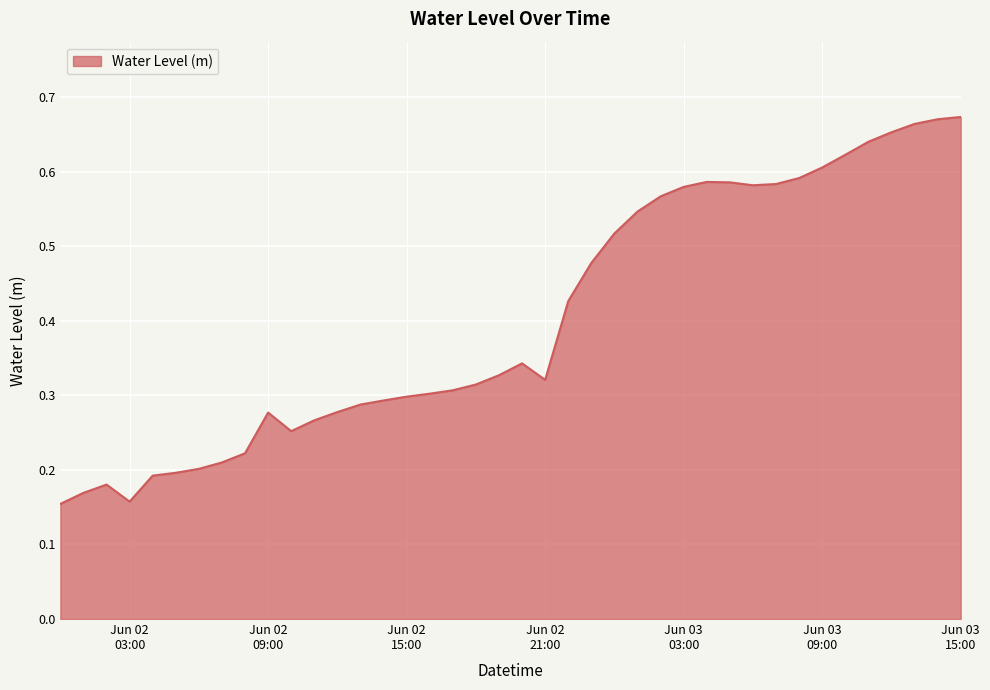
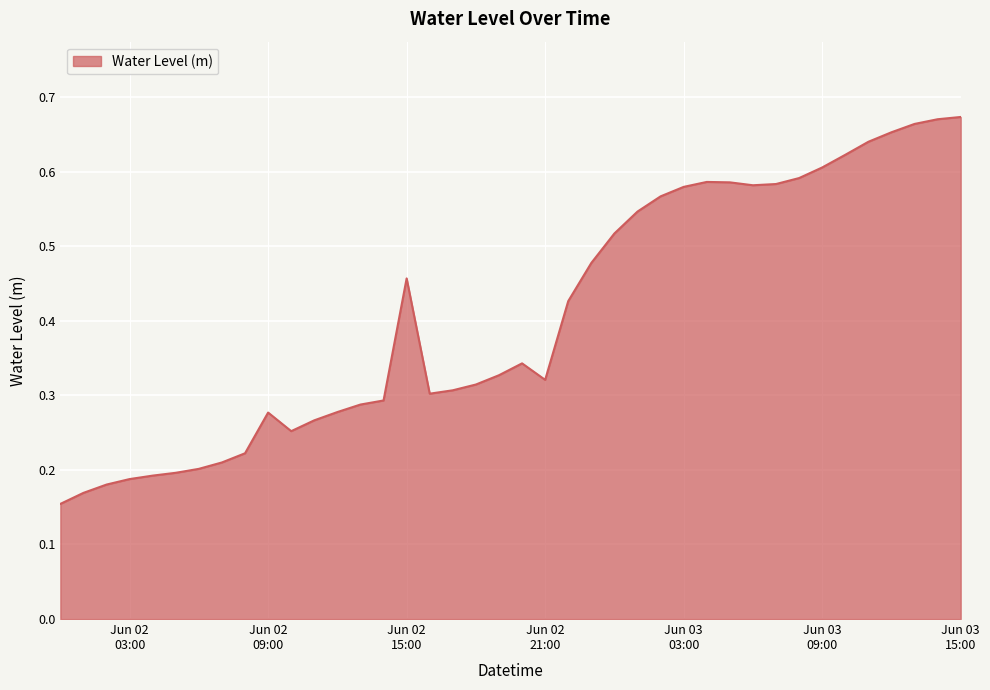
Jun 02 03:00: 0.16 -> 0.19
Jun 02 15:00: 0.30 -> 0.46
